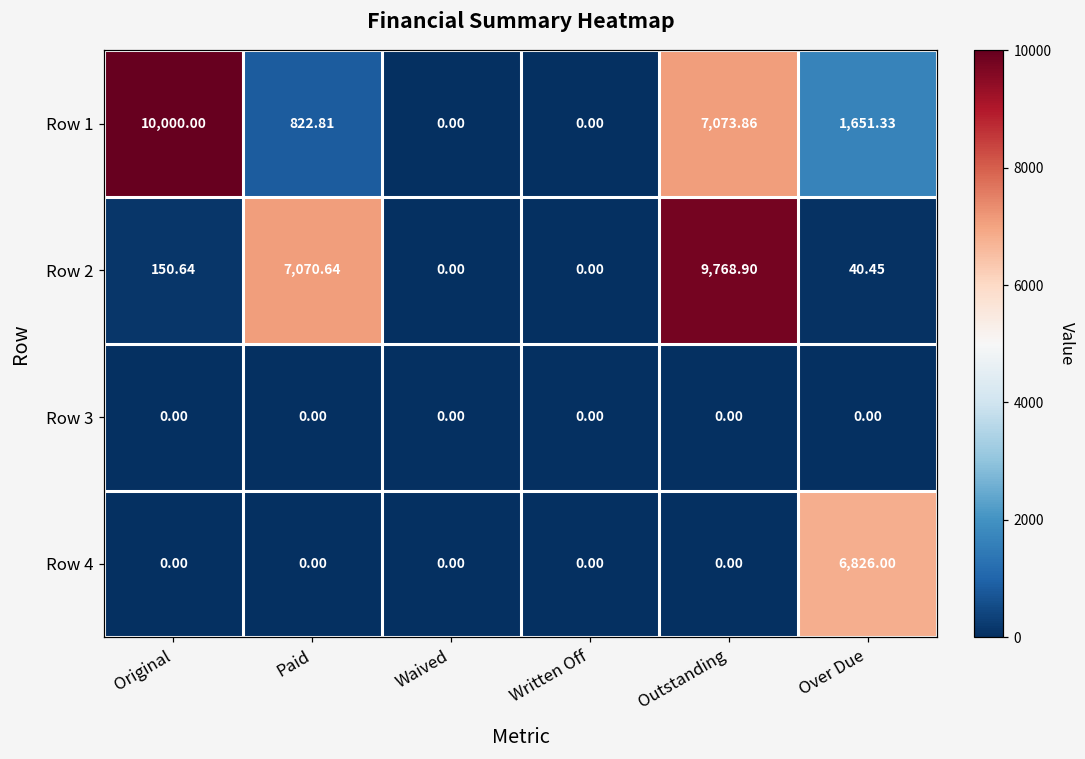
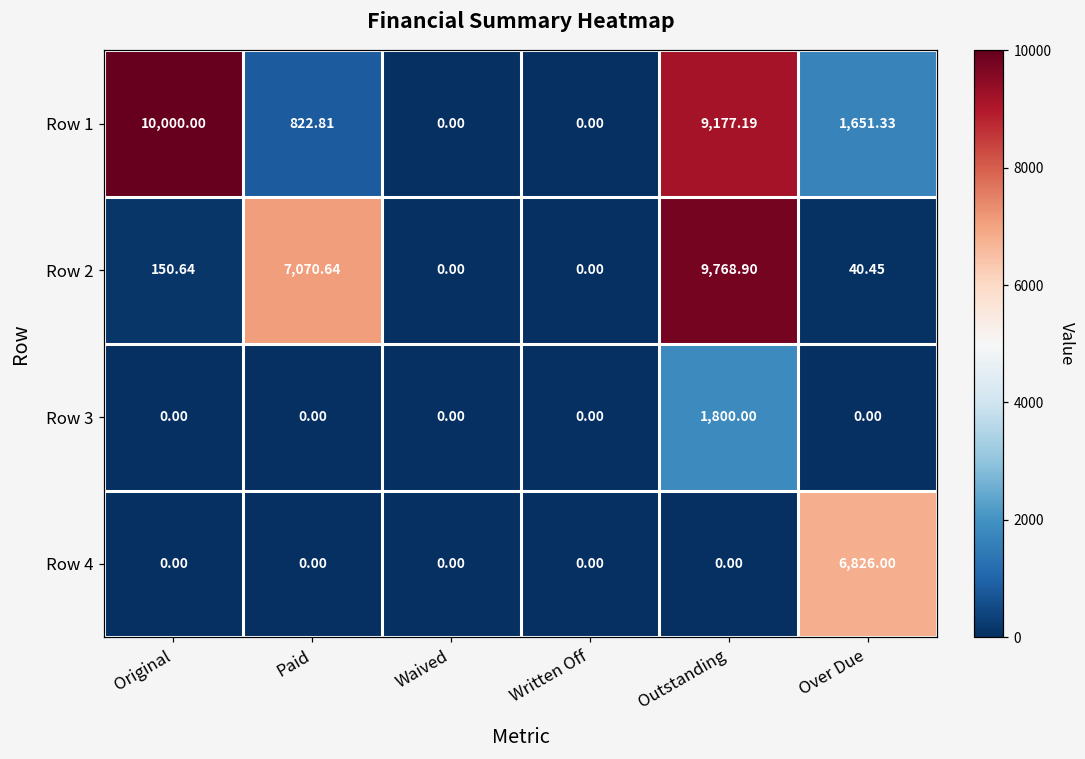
Row 1, Outstanding: 7,073.86 -> 9,177.19
Row 3, Outstanding: 0.00 -> 1,800.00
